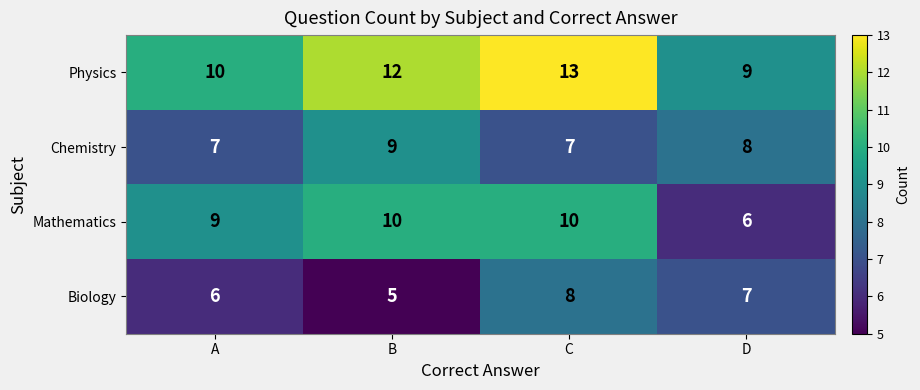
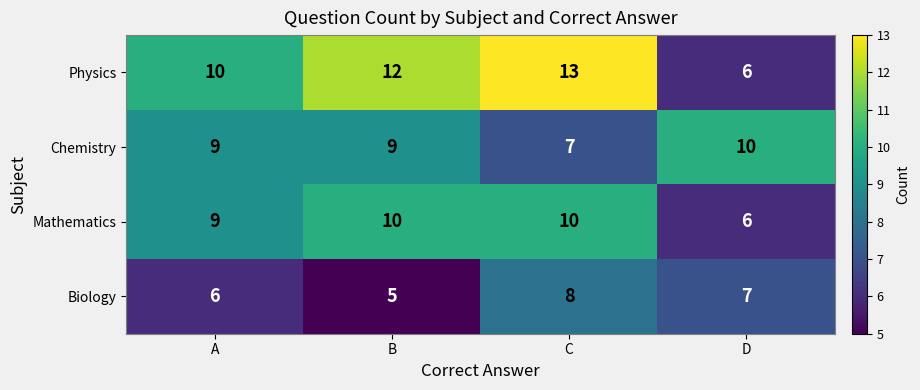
Physics, D: 9 -> 6
Chemistry, A: 7 -> 9
Chemistry, D: 8 -> 10
